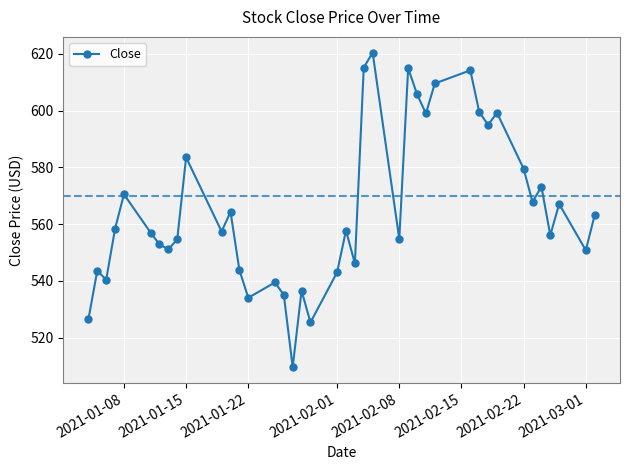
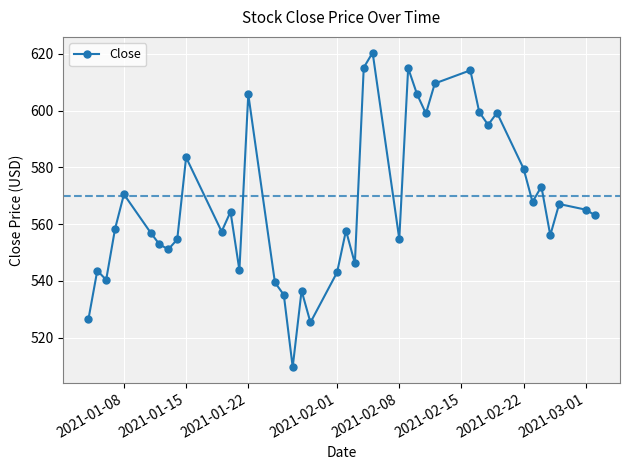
2021-01-22: 534 -> 606
2021-03-01: 551 -> 565
